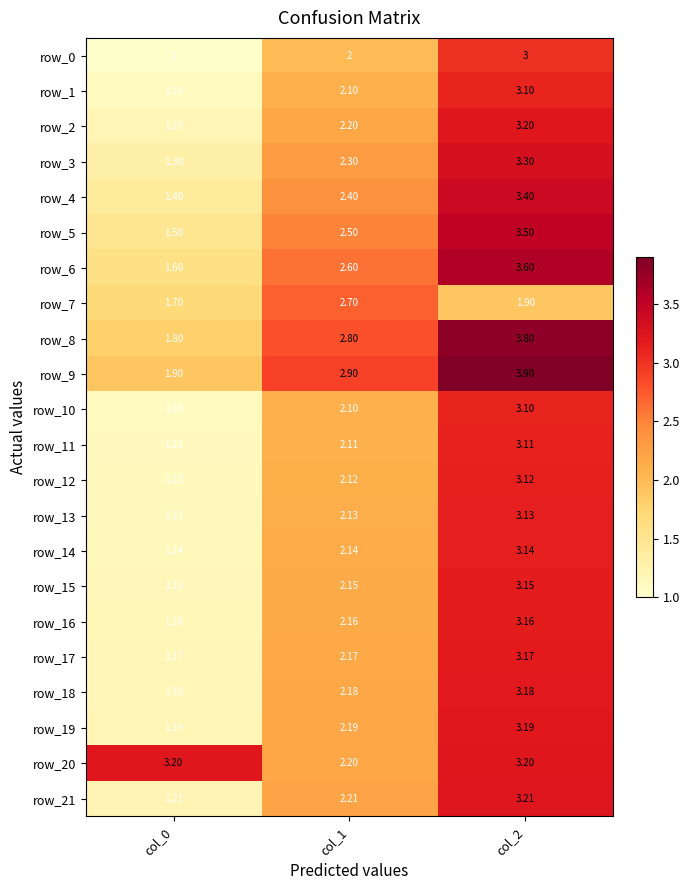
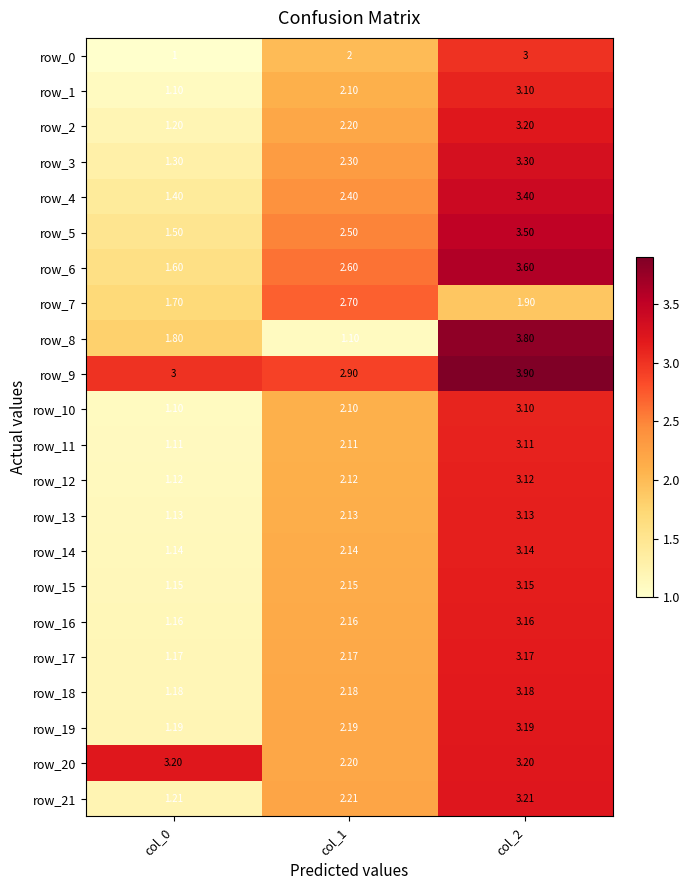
row_8, col_1: 2.80 -> 1.10
row_9, col_0: 1.90 -> 3
